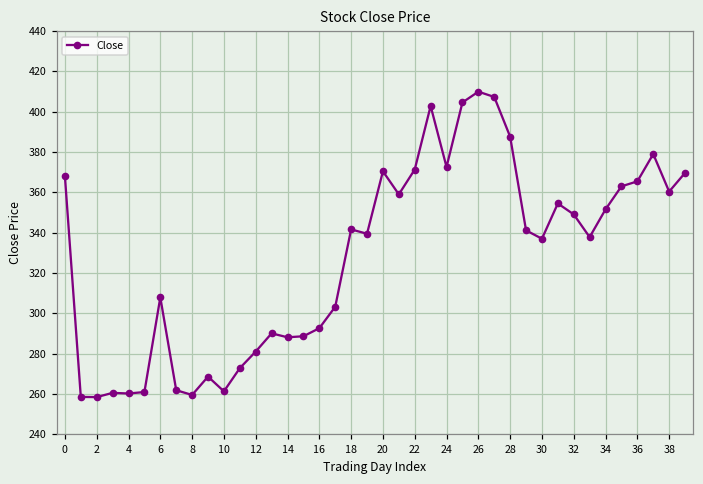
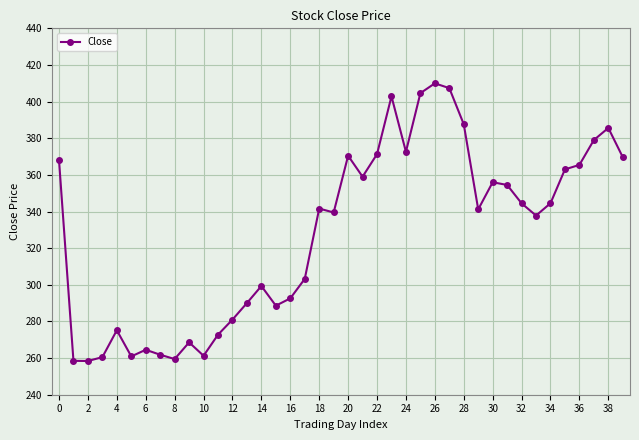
4: 260 -> 275
6: 308 -> 265
14: 288 -> 299
30: 337 -> 356
32: 349 -> 344
34: 352 -> 345
38: 360 -> 386
